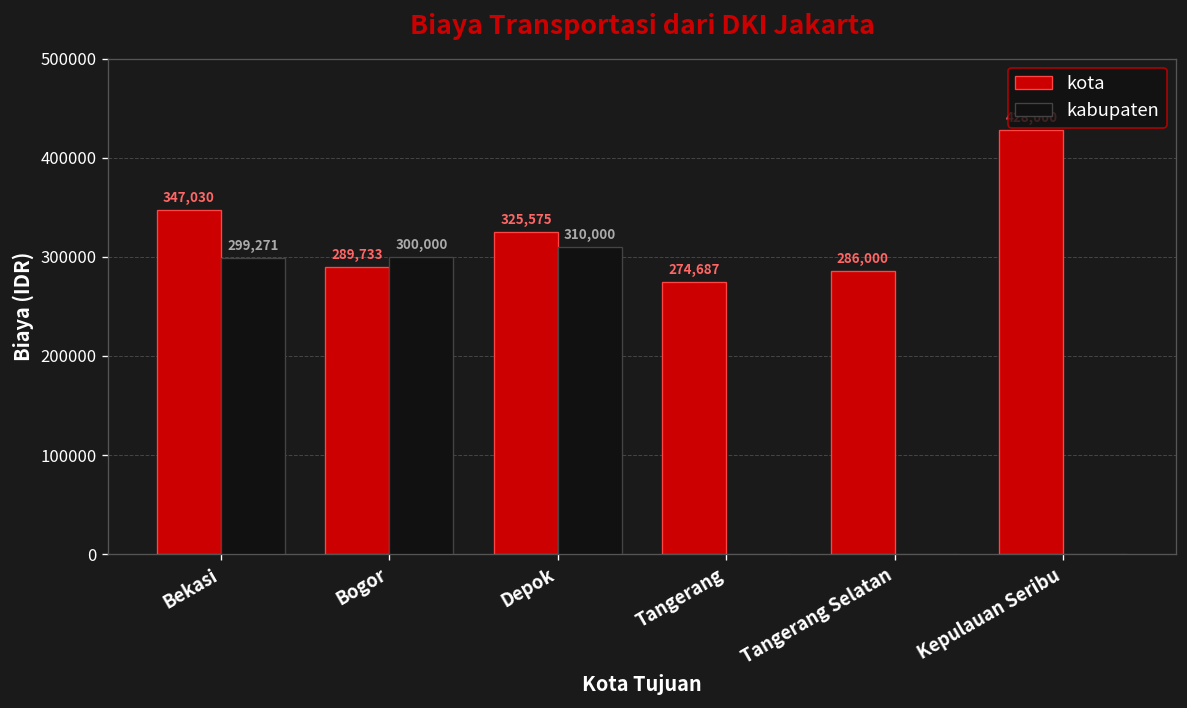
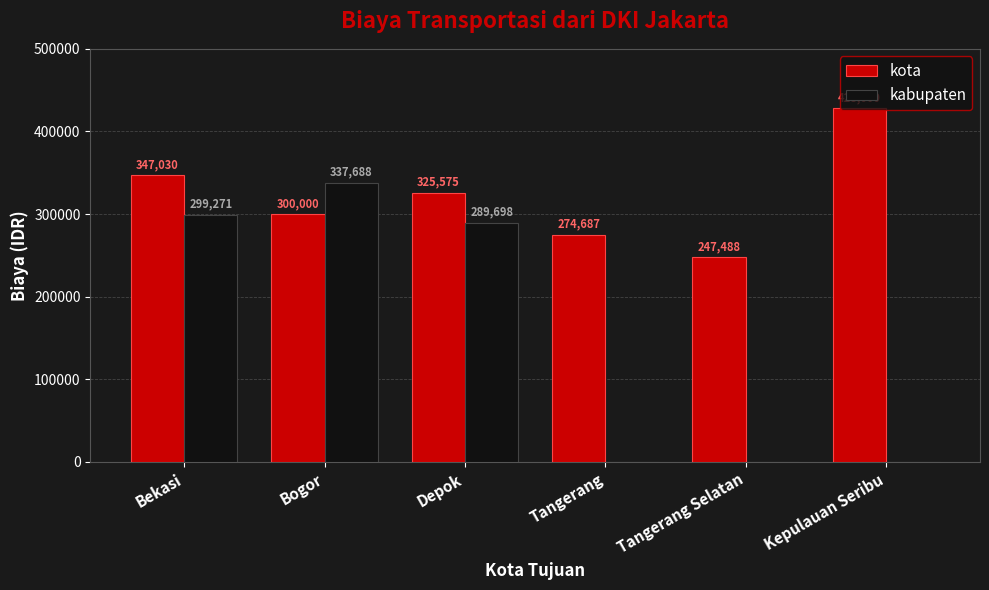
kota, Bogor: 289,733 -> 300,000
kabupaten, Bogor: 300,000 -> 337,688
kabupaten, Depok: 310,000 -> 289,698
kota, Tangerang Selatan: 286,000 -> 247,488
